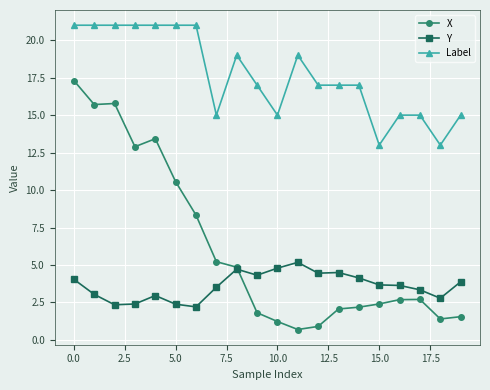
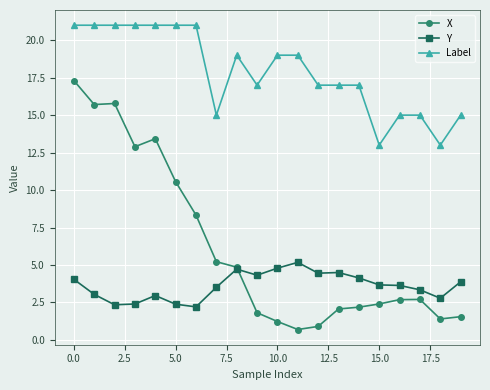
Label, 10.0: 15.0 -> 19.0
